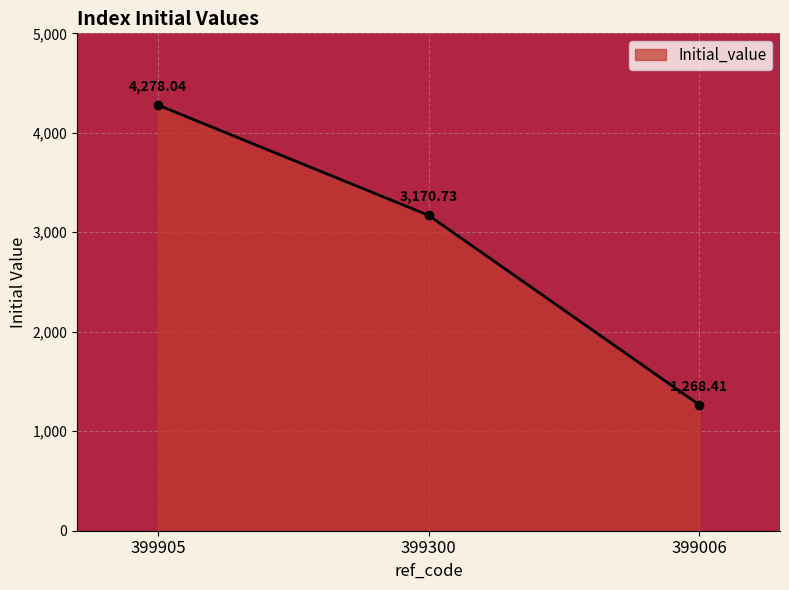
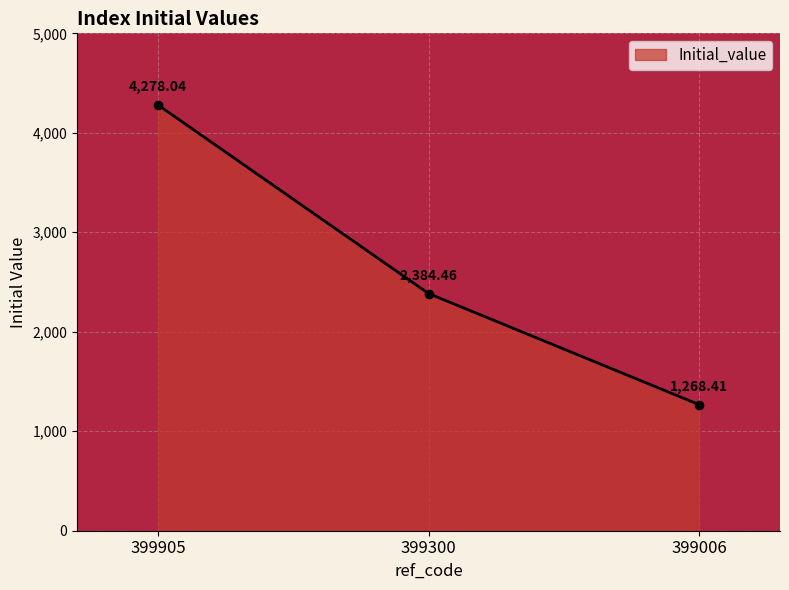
399300: 3,170.73 -> 2,384.46
